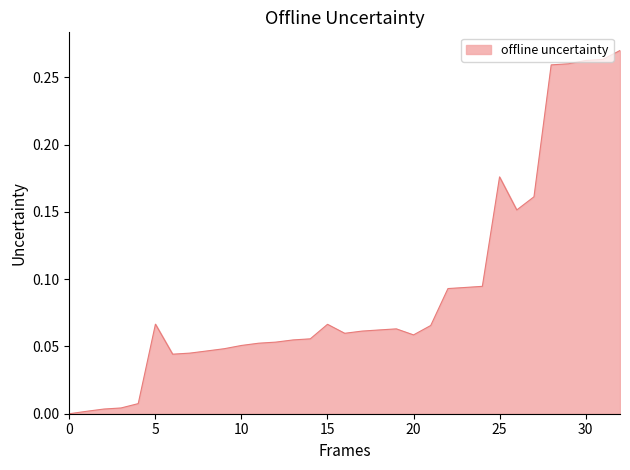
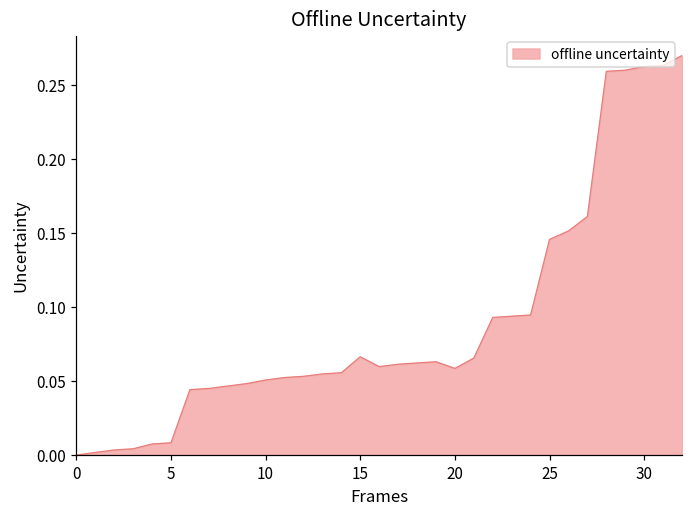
5: 0.067 -> 0.008
25: 0.176 -> 0.146
